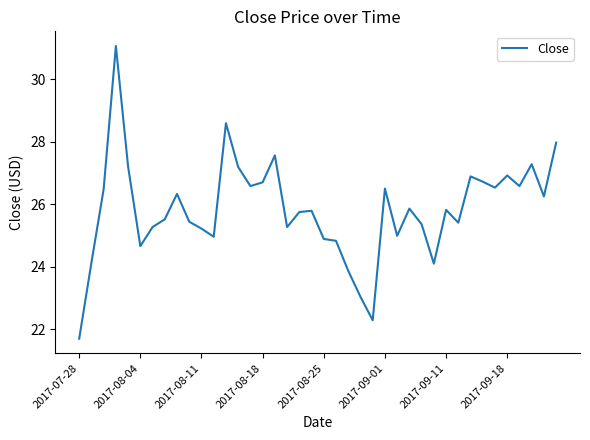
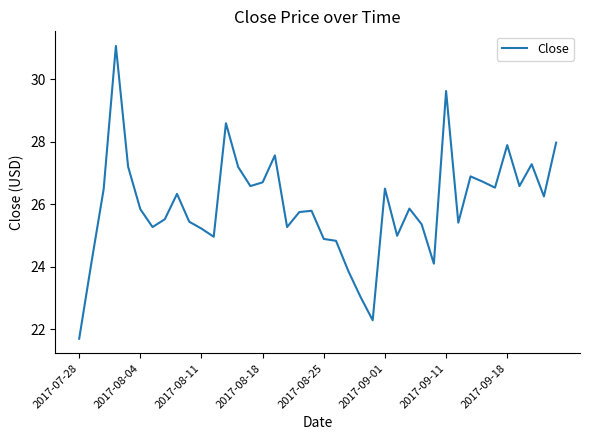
2017-08-04: 24.7 -> 25.8
2017-09-11: 25.8 -> 29.6
2017-09-18: 26.9 -> 27.9
